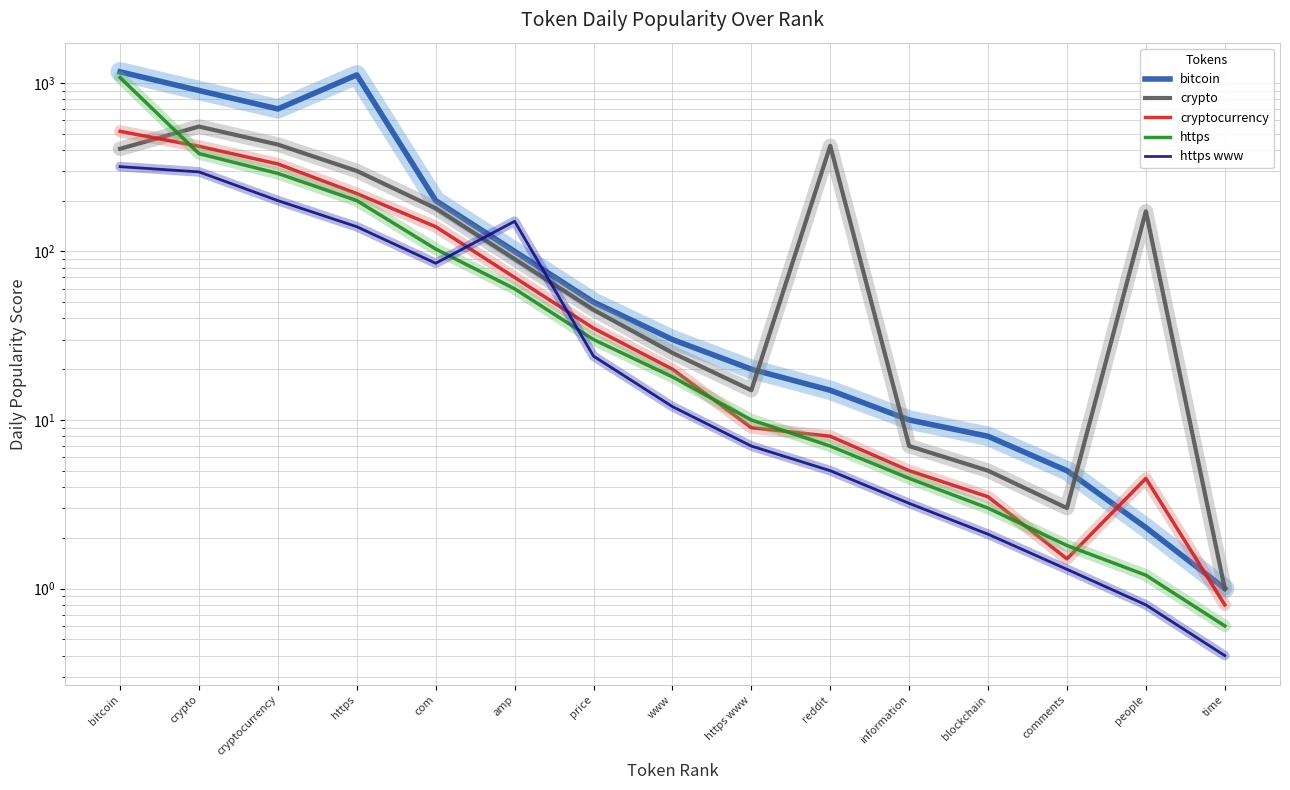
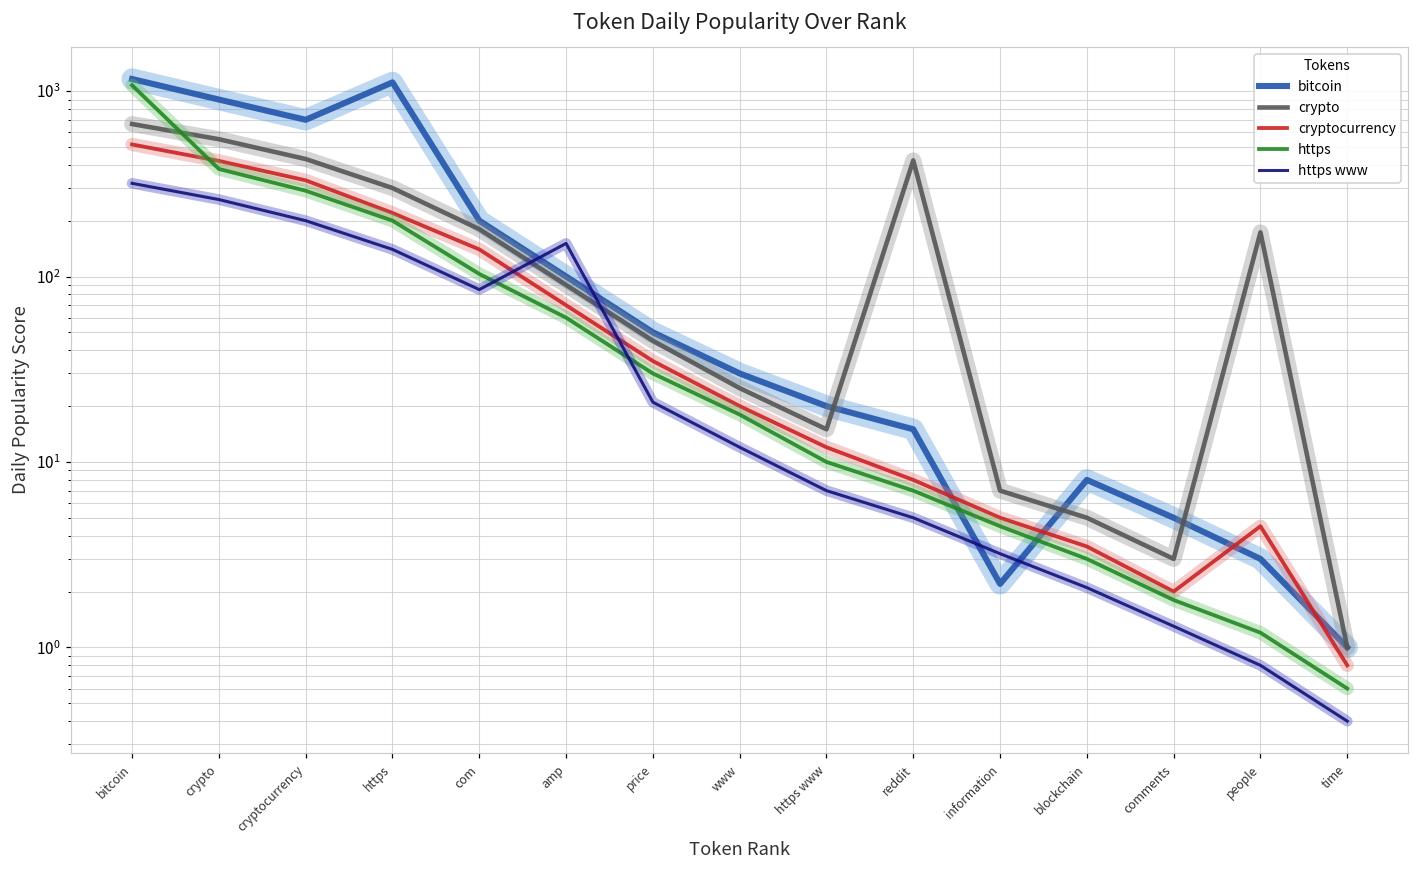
crypto, bitcoin: 410 -> 660
https www, crypto: 300 -> 260
https www, price: 24 -> 21
cryptocurrency, https www: 9 -> 12
bitcoin, information: 10 -> 2.2
cryptocurrency, comments: 1.5 -> 2.0
bitcoin, people: 2.3 -> 3.0
